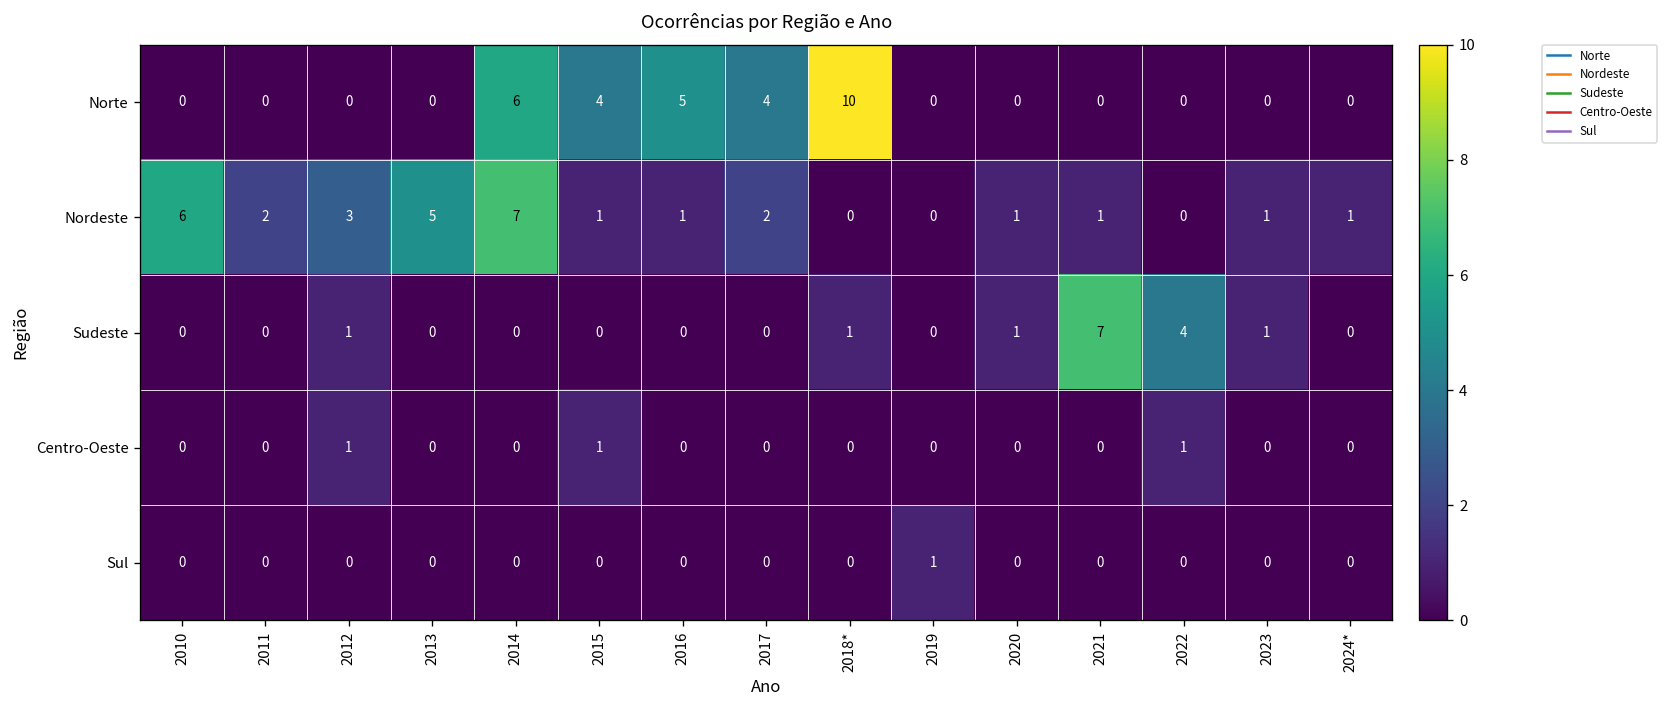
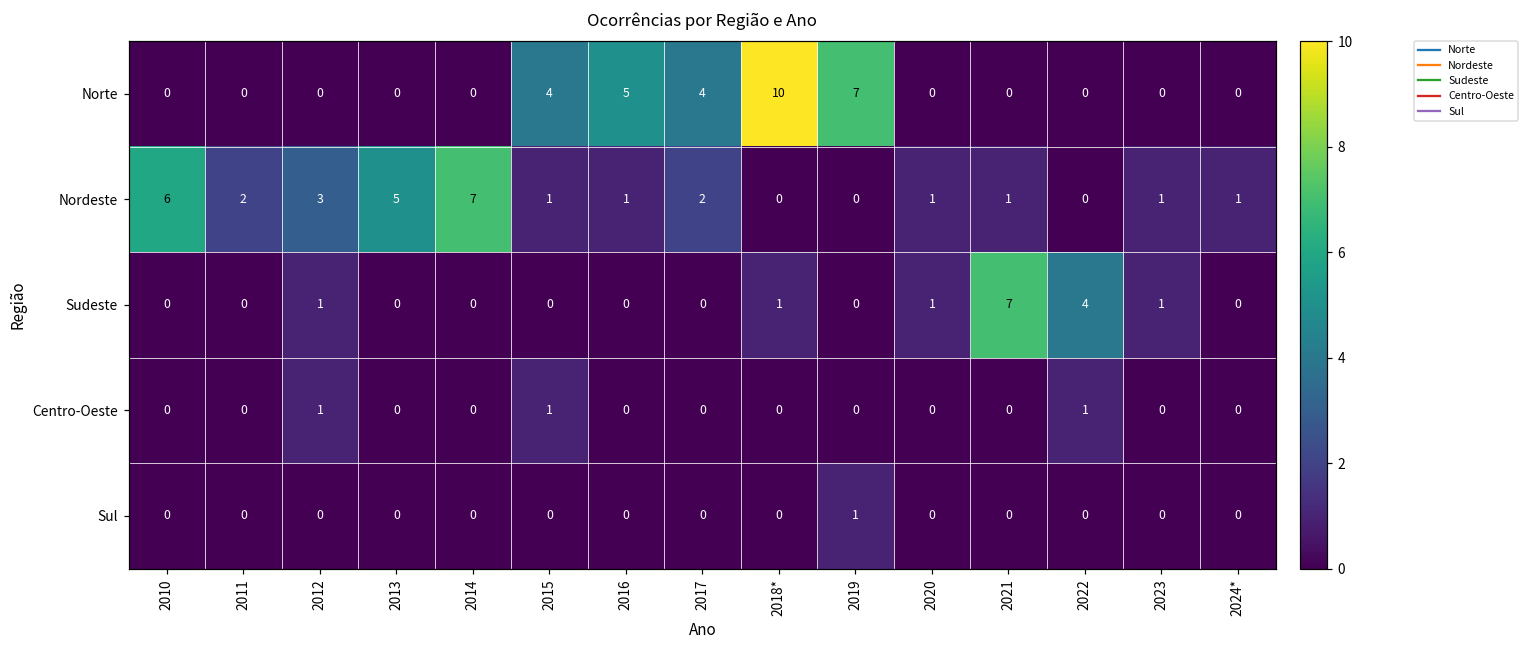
Norte, 2014: 6 -> 0
Norte, 2019: 0 -> 7
